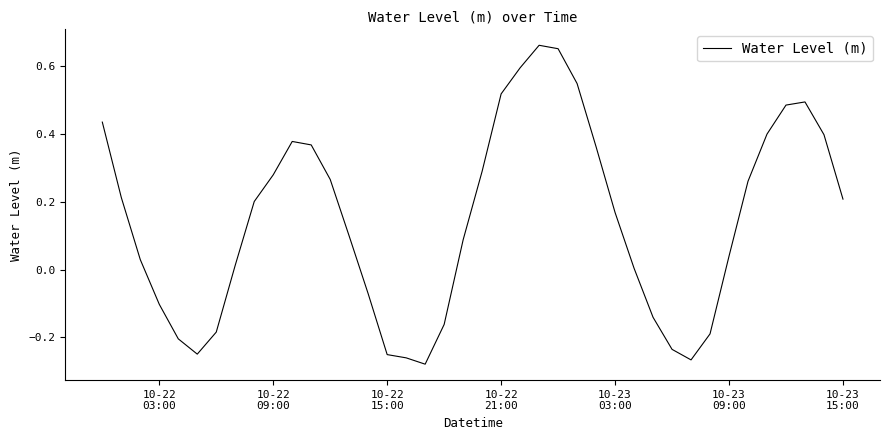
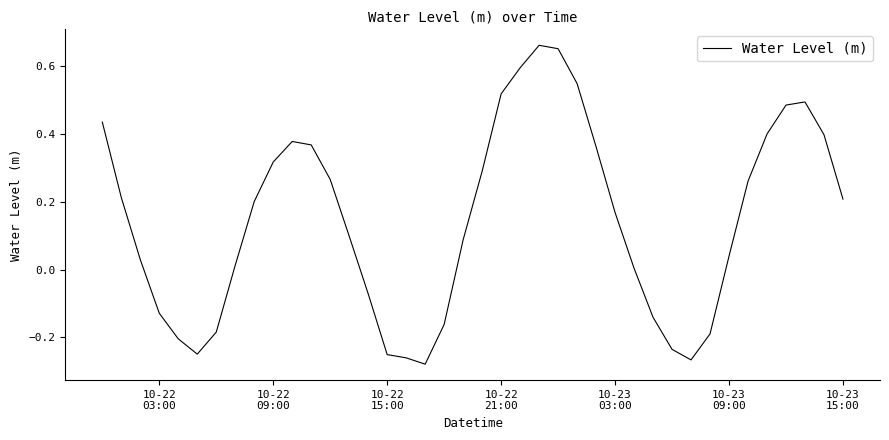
10-22 03:00: -0.10 -> -0.13
10-22 09:00: 0.28 -> 0.32
